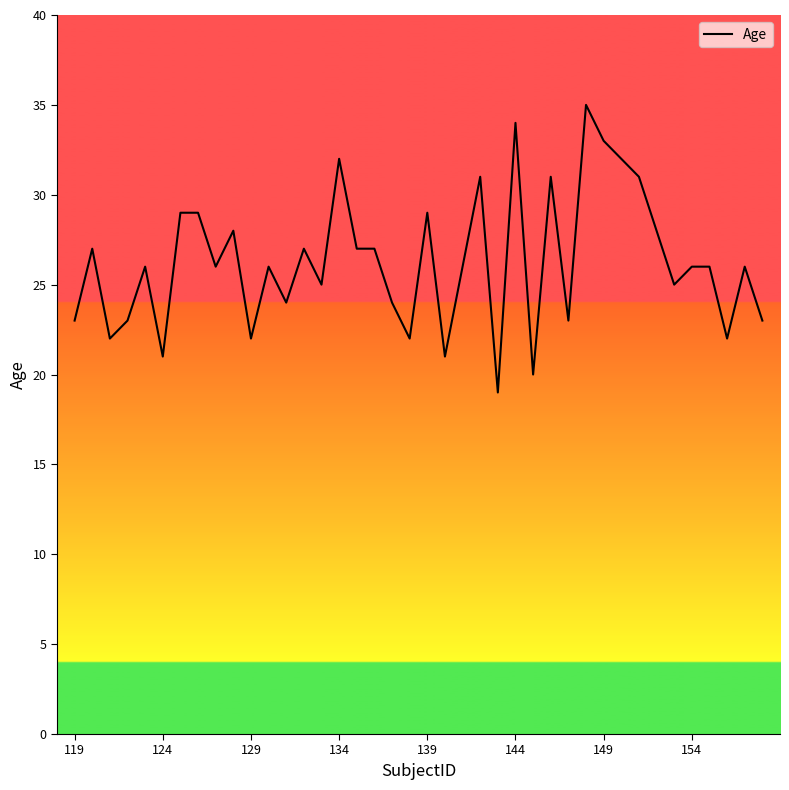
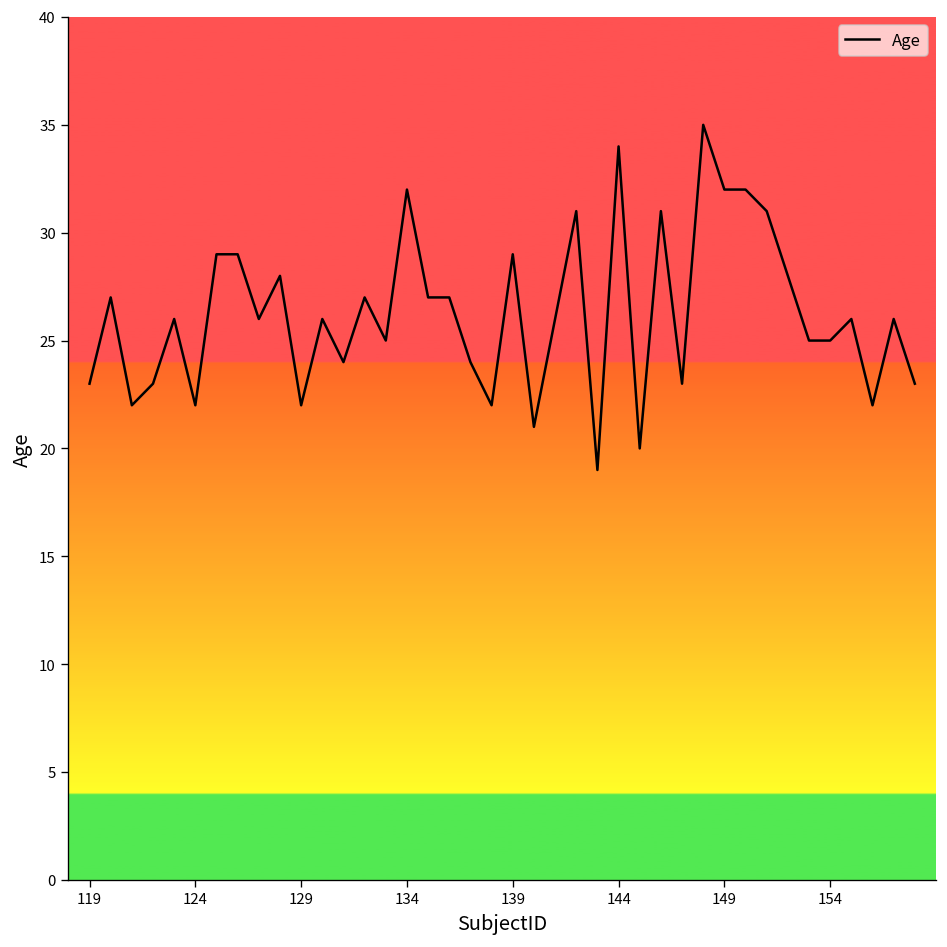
124: 21 -> 22
149: 33 -> 32
154: 26 -> 25
